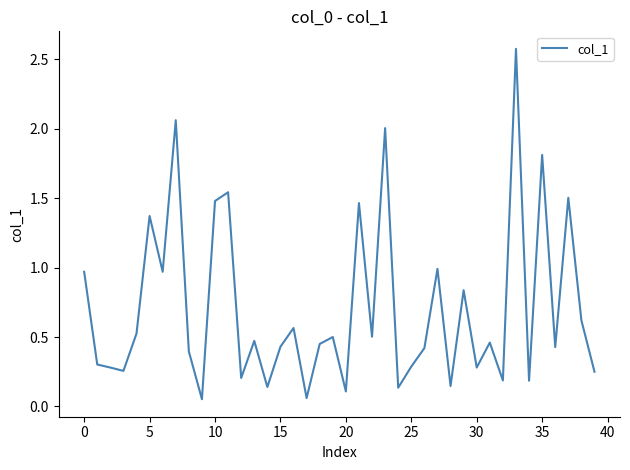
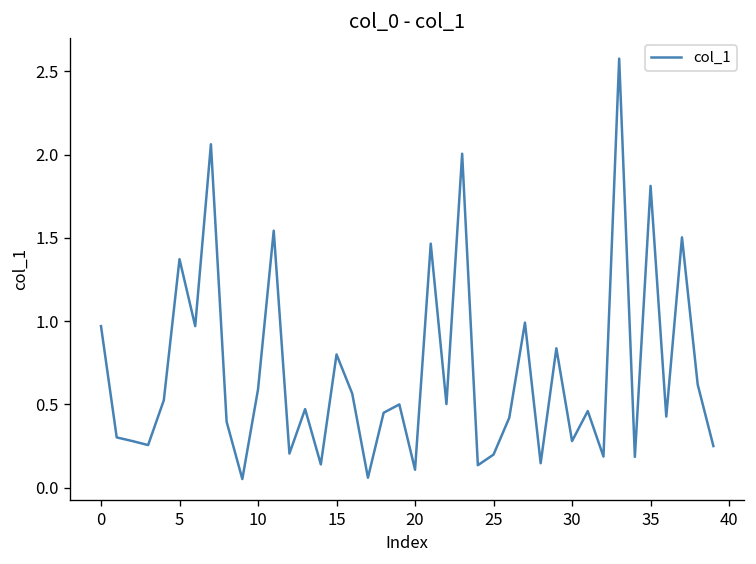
10: 1.48 -> 0.59
15: 0.43 -> 0.80
25: 0.29 -> 0.20
